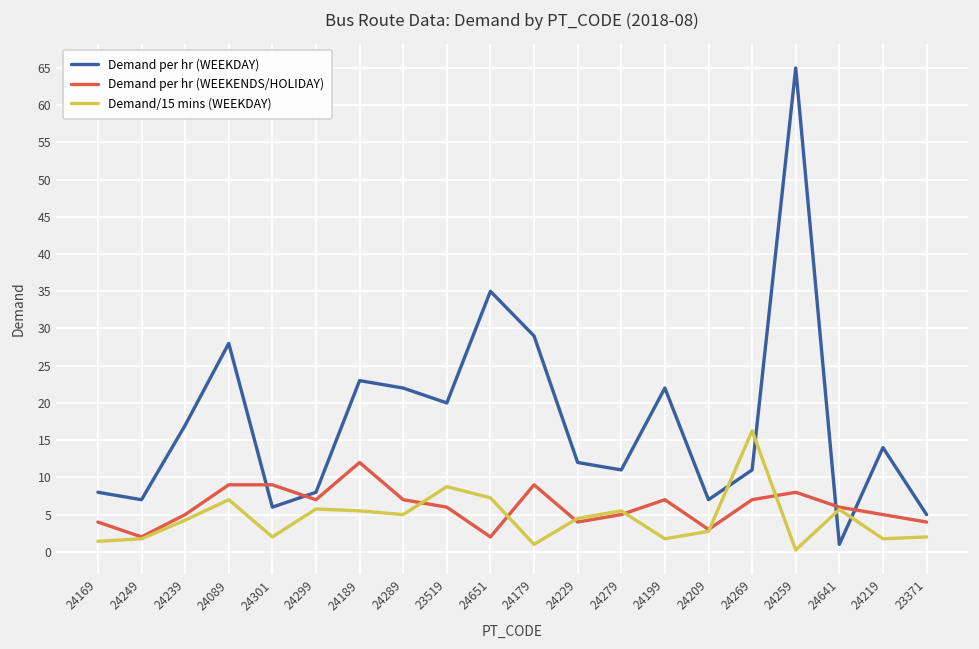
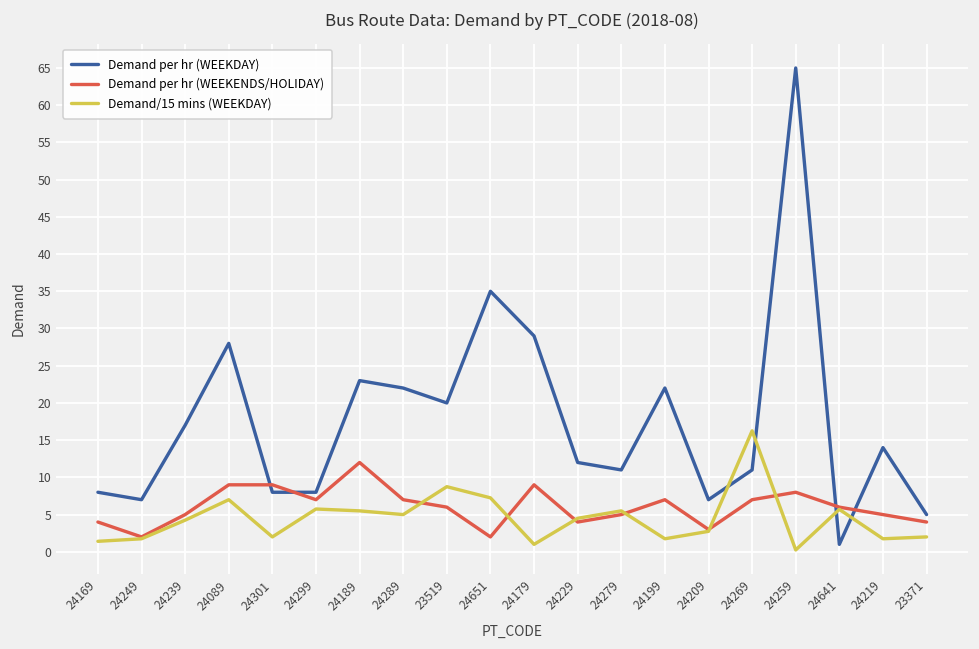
Demand per hr (WEEKDAY), 24301: 6 -> 8
